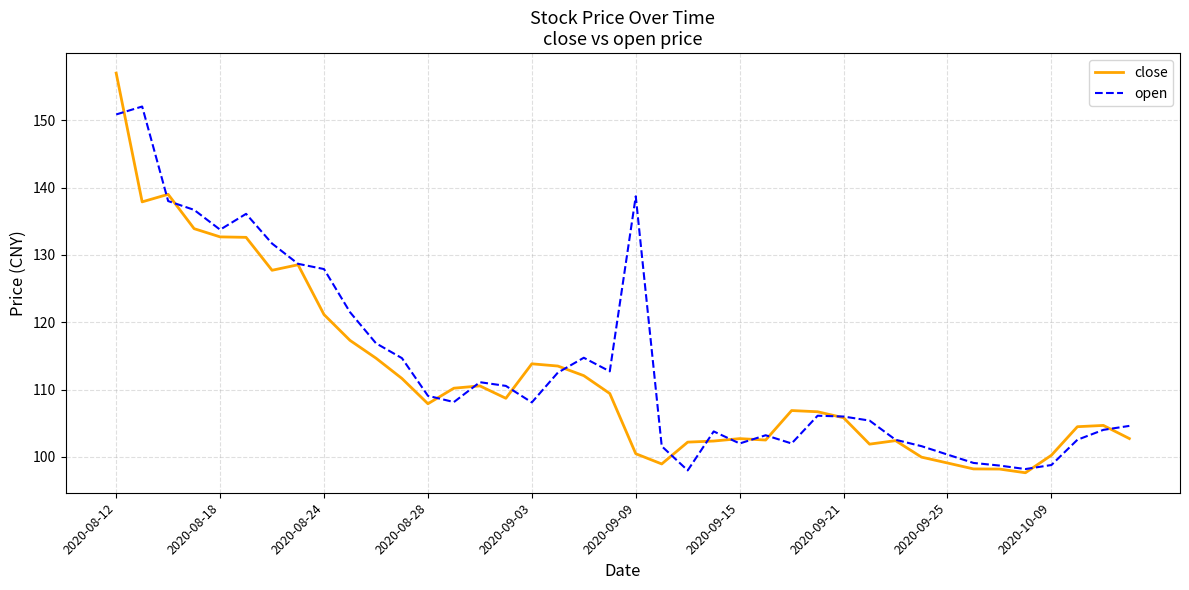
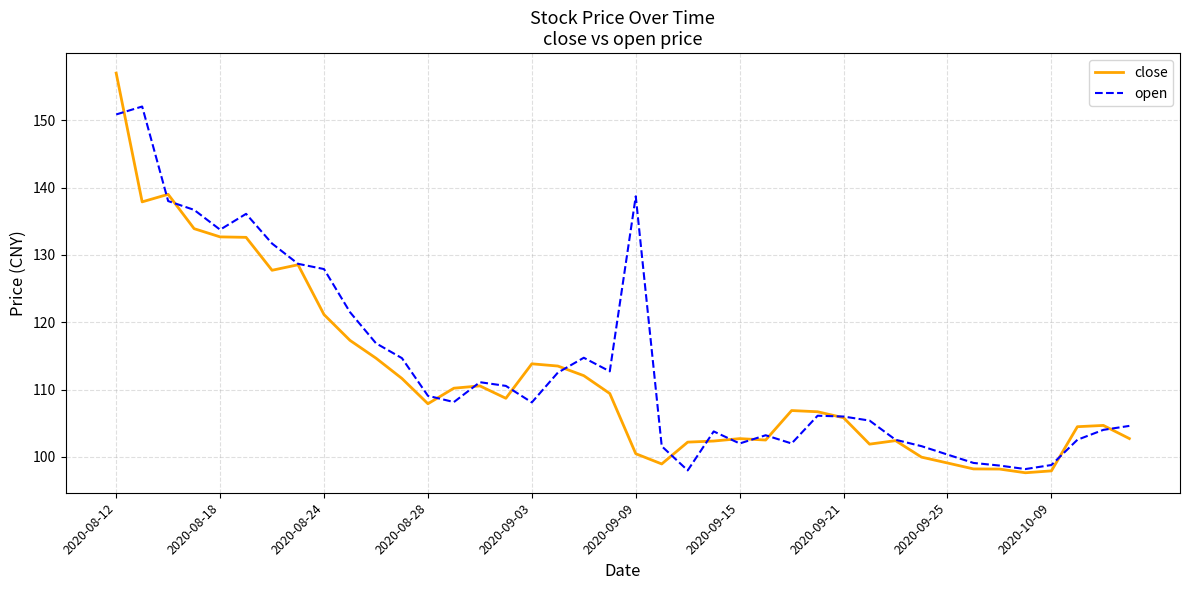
close, 2020-10-09: 100 -> 98
